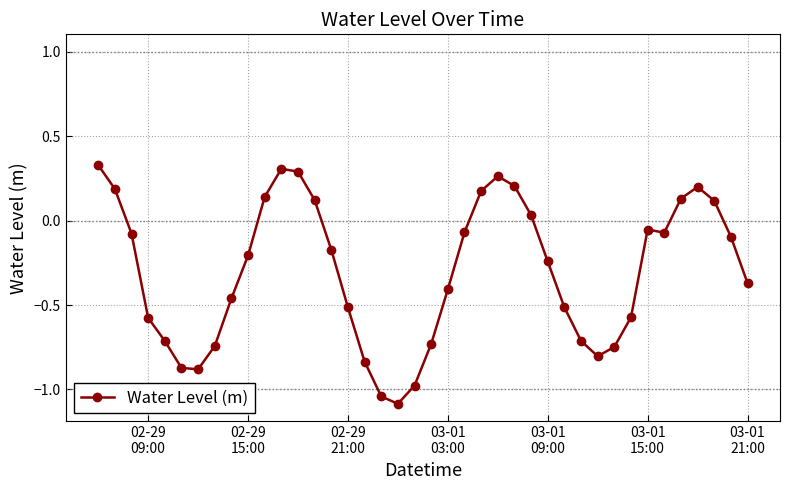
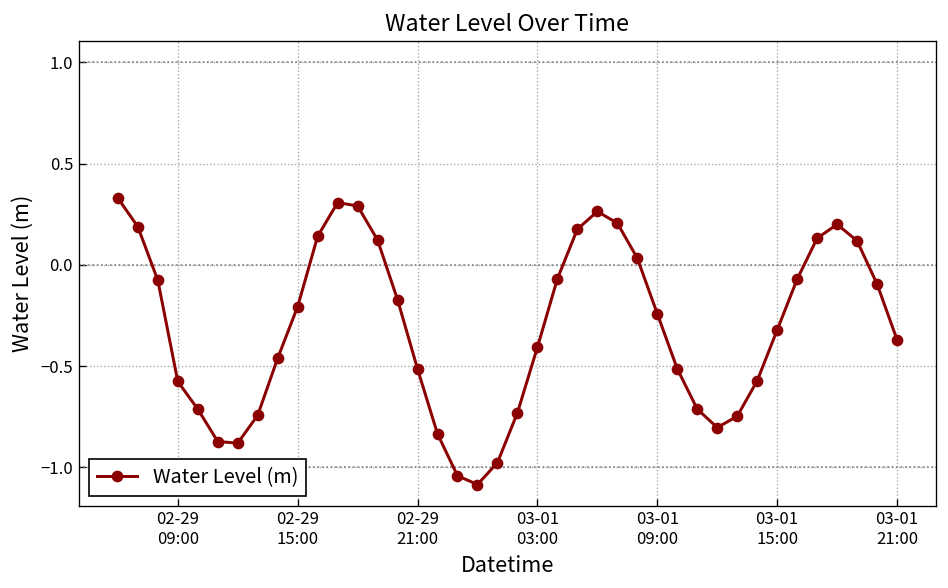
03-01 15:00: -0.05 -> -0.32
